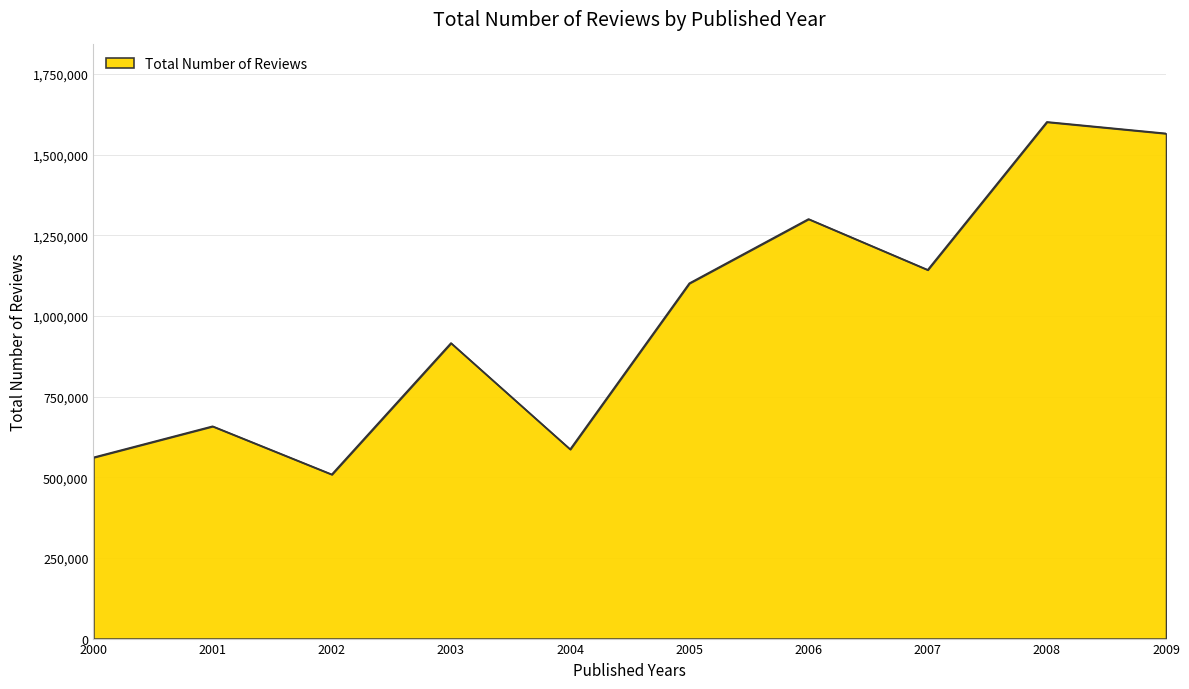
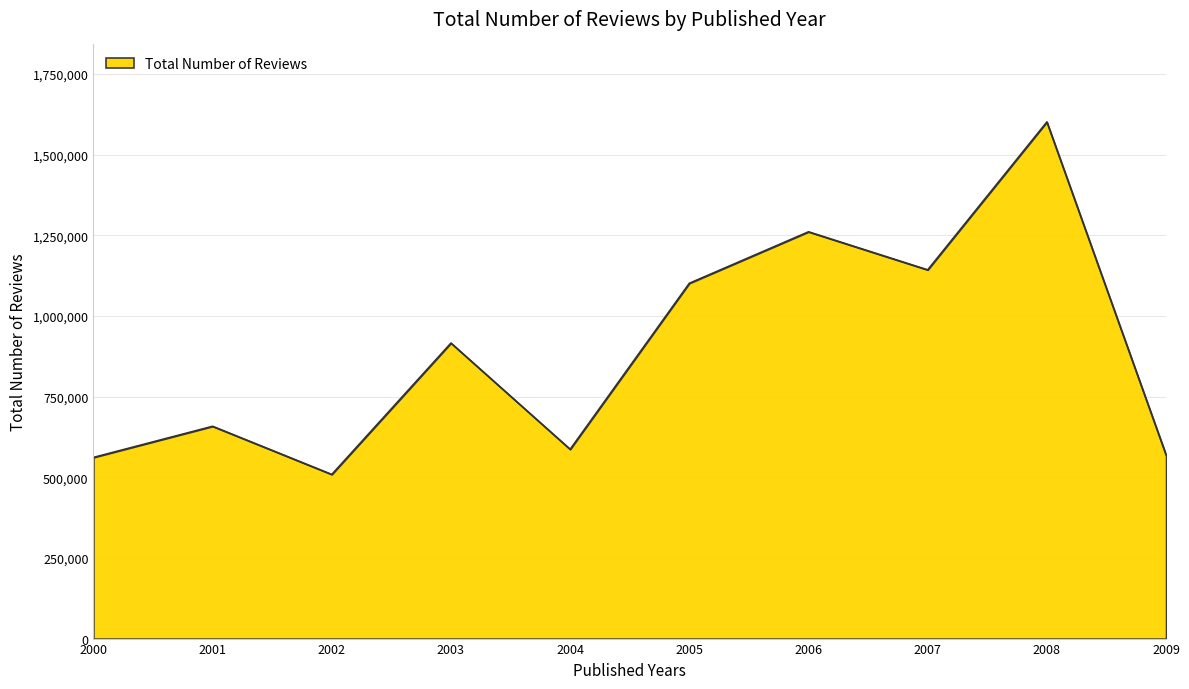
2006: 1,300,000 -> 1,260,000
2009: 1,570,000 -> 570,000
